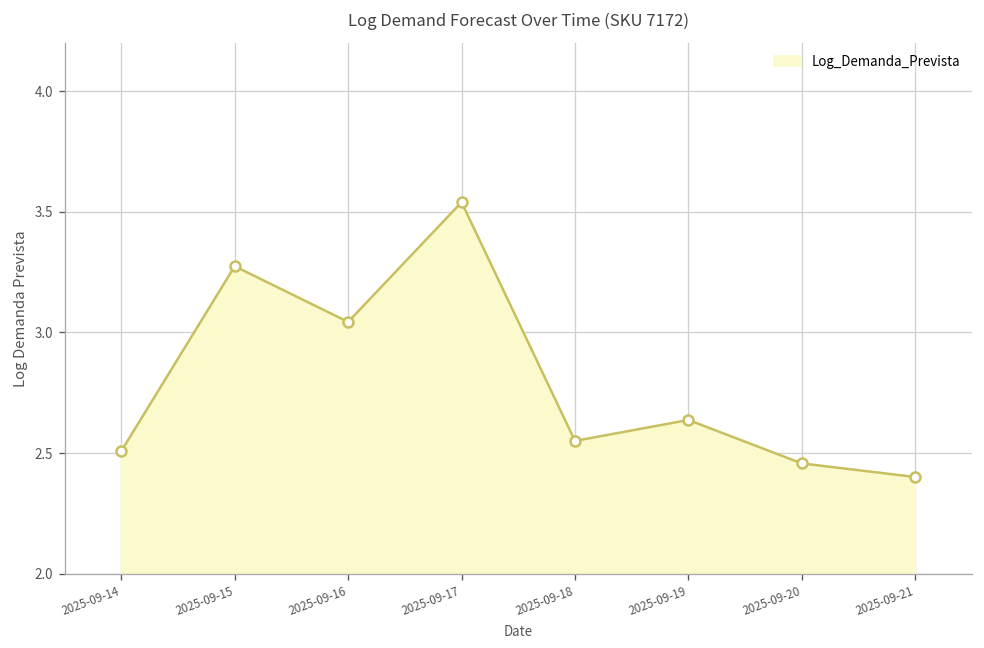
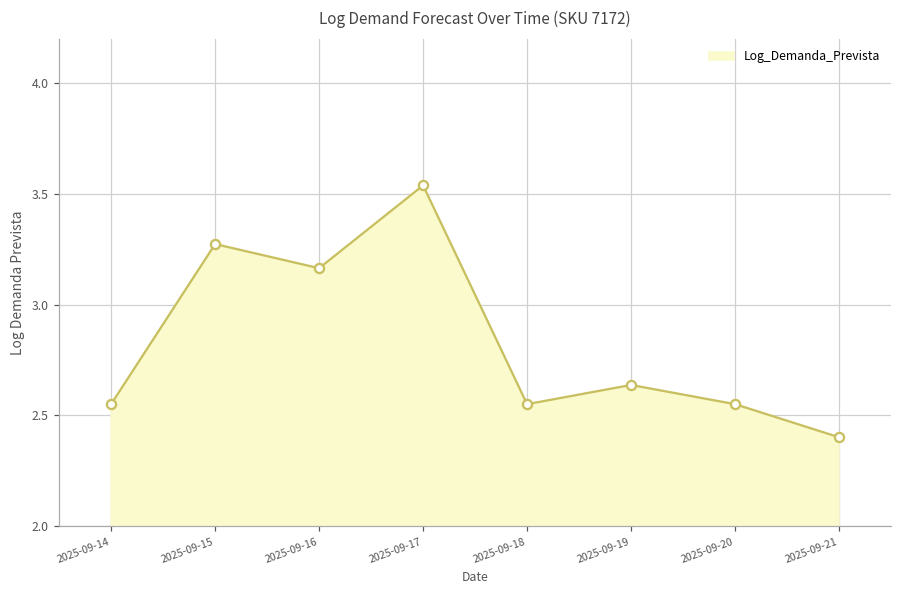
2025-09-14: 2.51 -> 2.55
2025-09-16: 3.04 -> 3.16
2025-09-20: 2.46 -> 2.55
